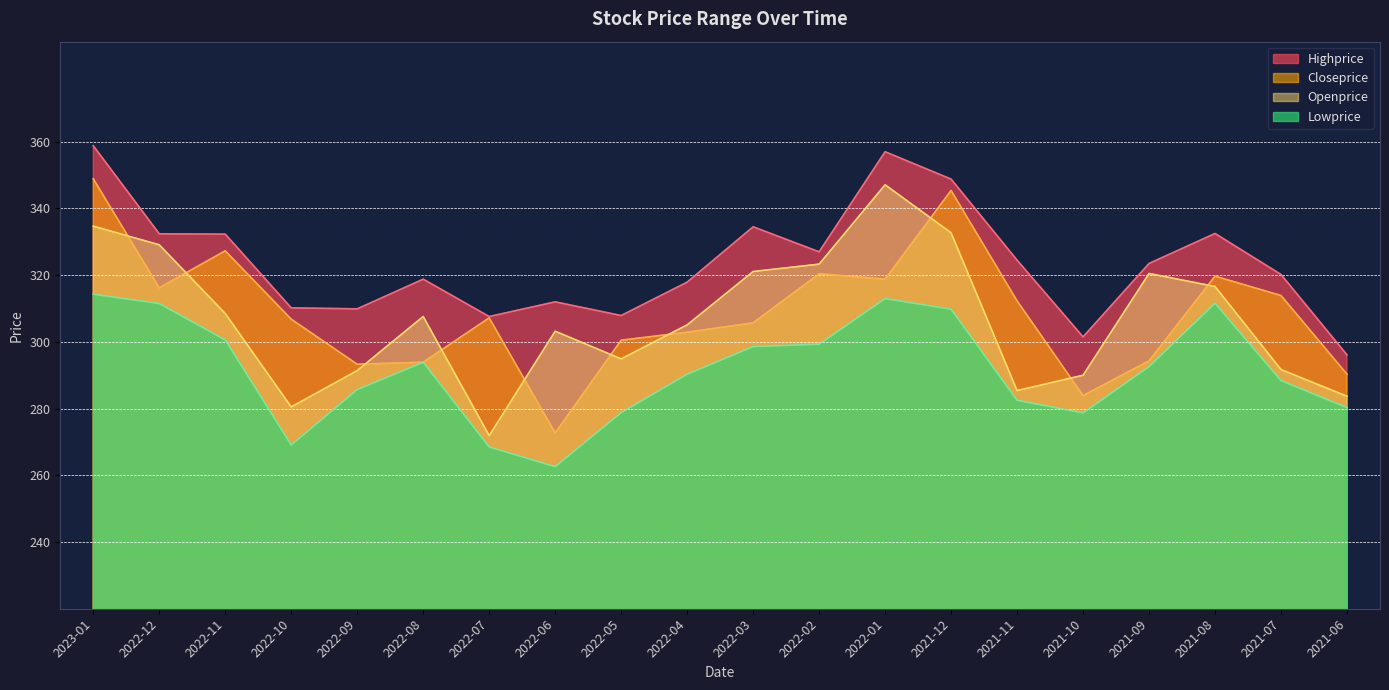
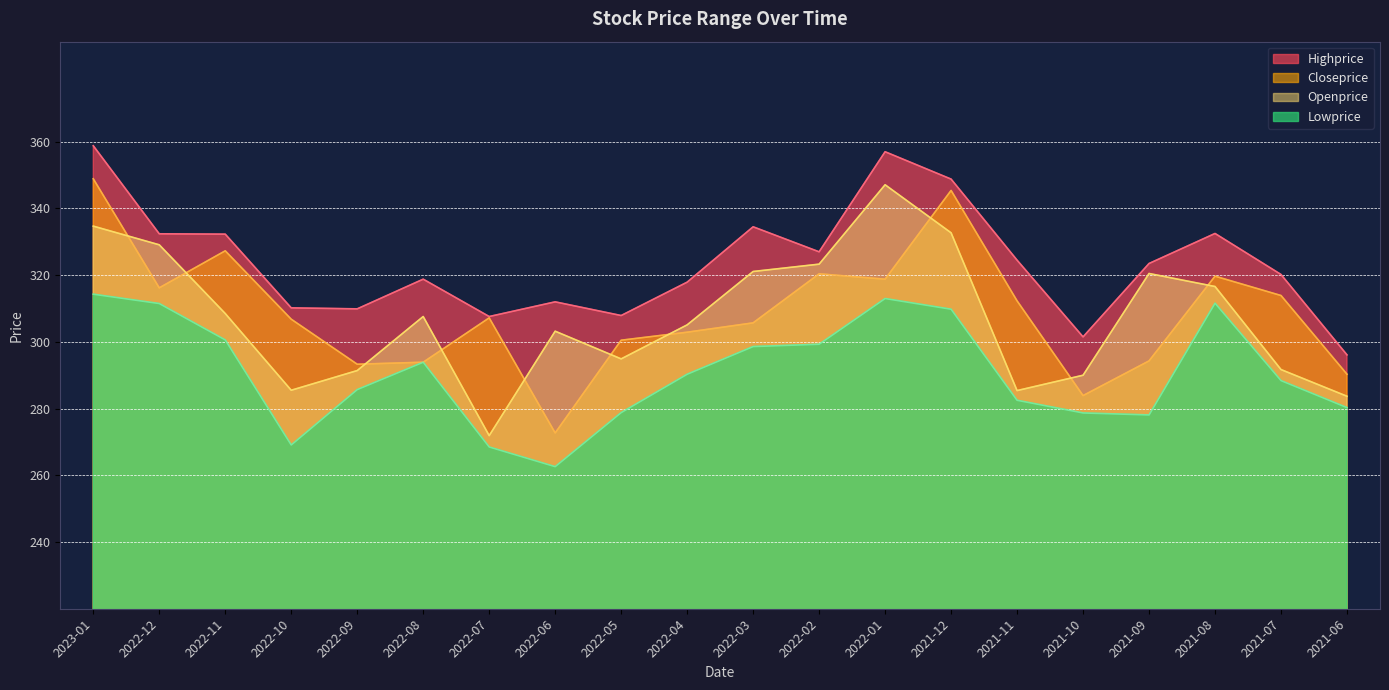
Openprice, 2022-10: 281 -> 286
Lowprice, 2021-09: 293 -> 278
